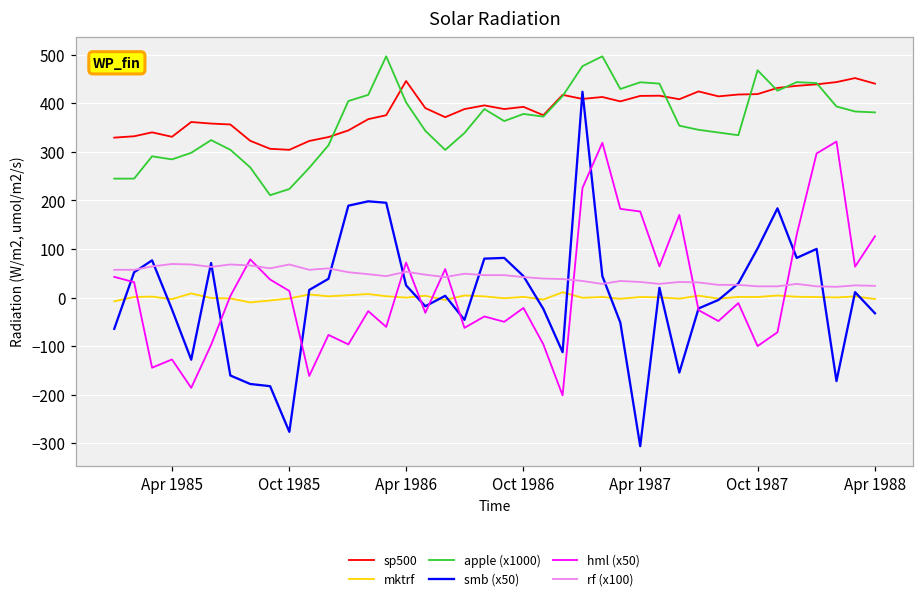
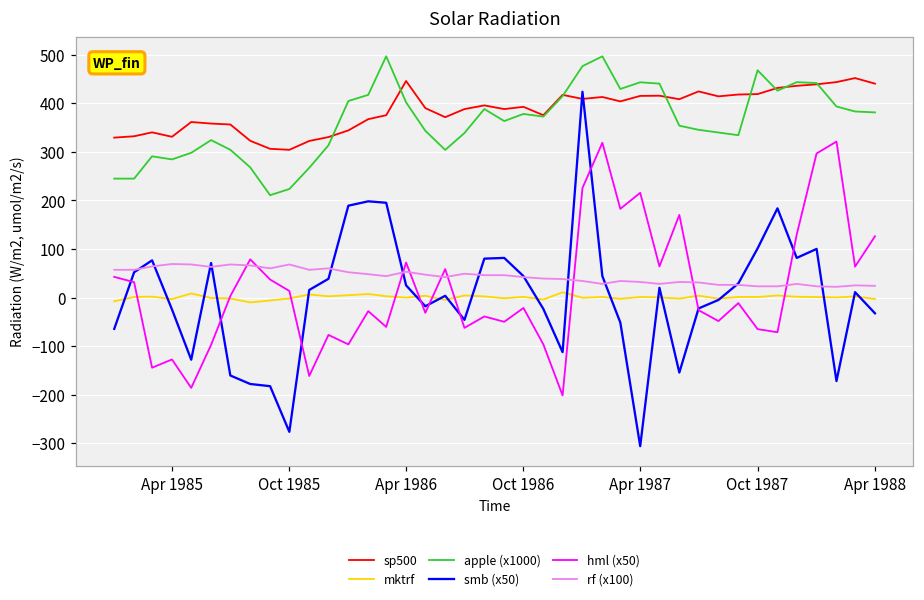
hml (x50), Apr 1987: 180 -> 220
hml (x50), Oct 1987: -100 -> -70
